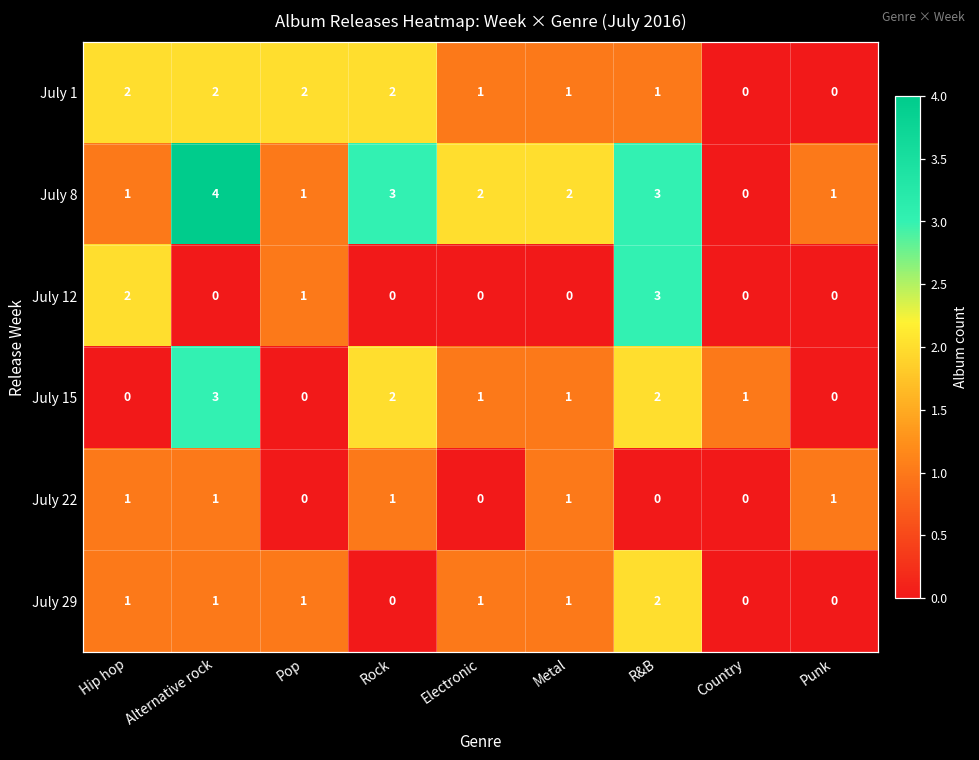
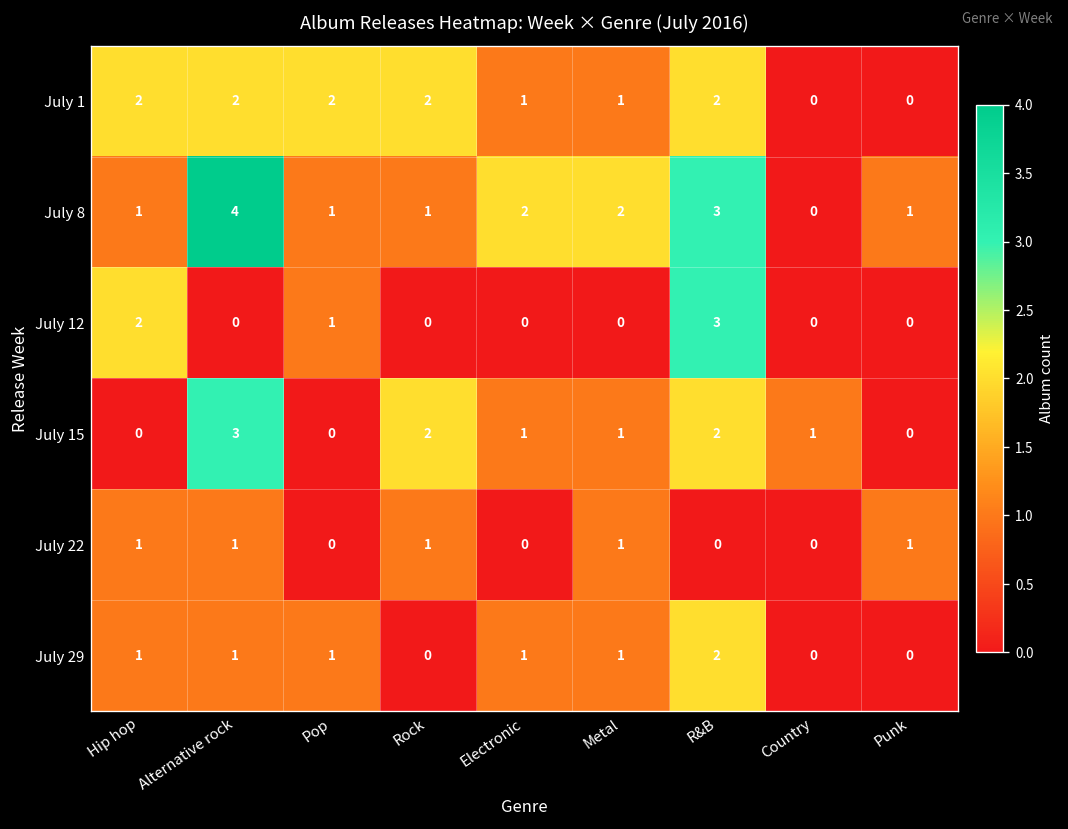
July 1, R&B: 1 -> 2
July 8, Rock: 3 -> 1
